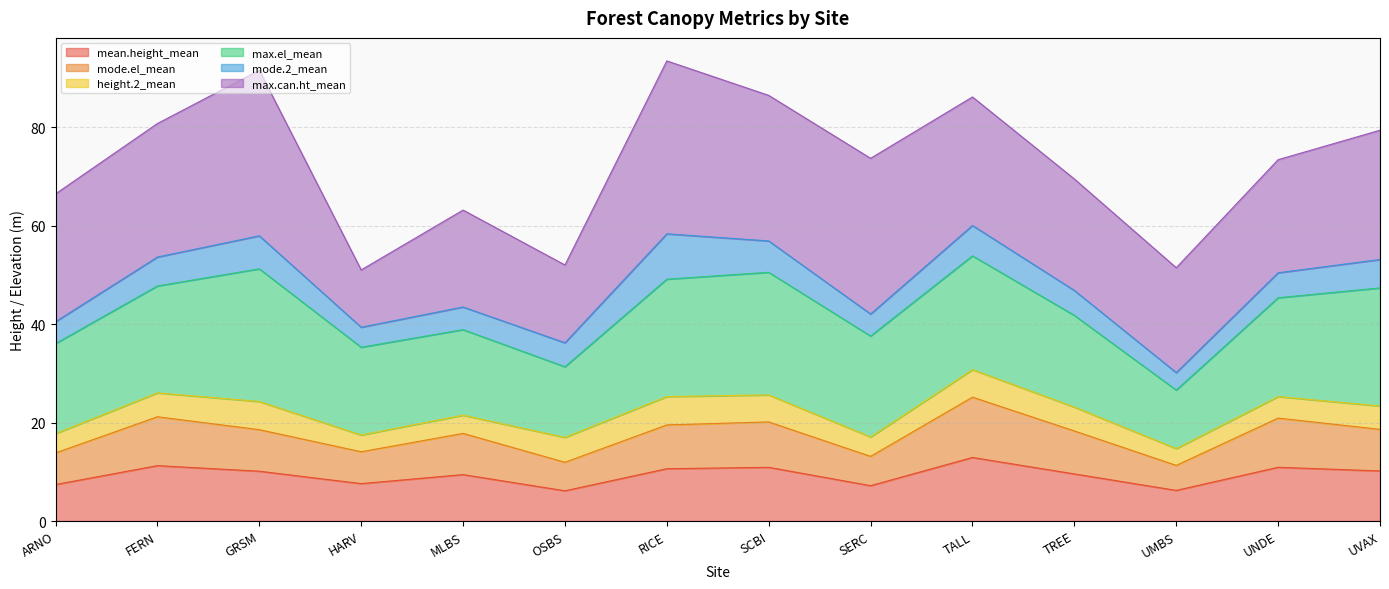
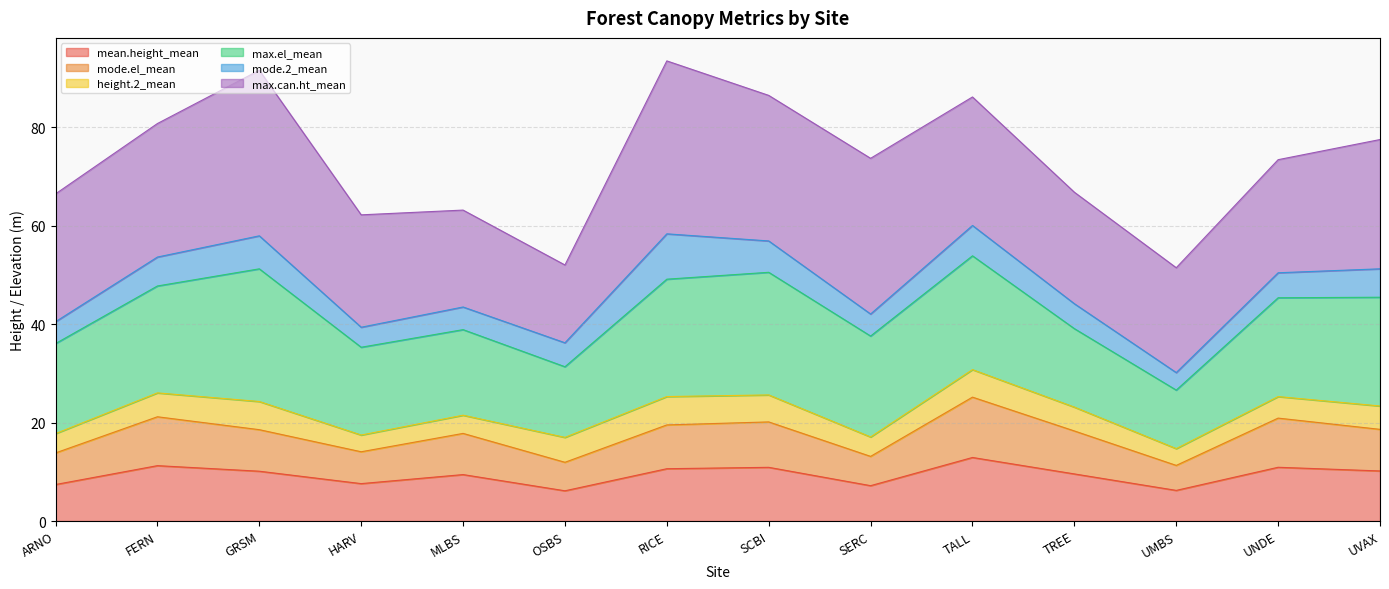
max.can.ht_mean, HARV: 12 -> 23
max.el_mean, TREE: 19 -> 16
max.el_mean, UVAX: 24 -> 22
